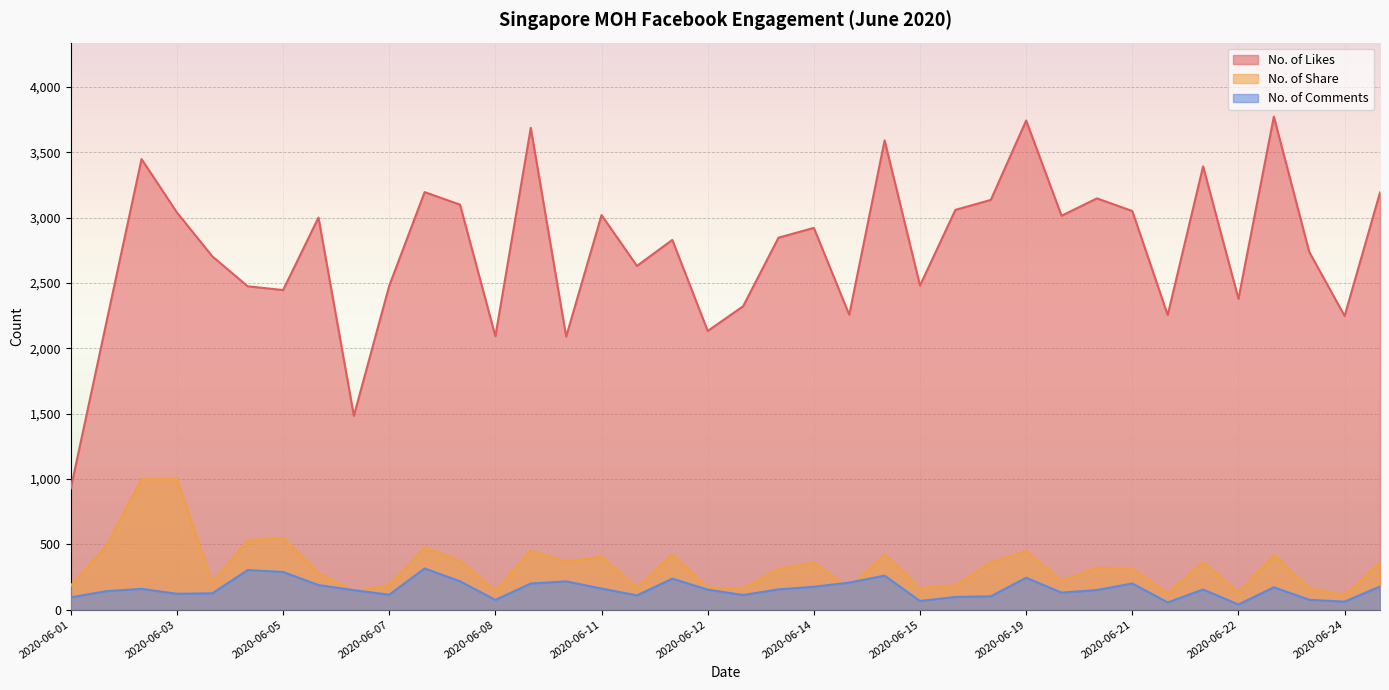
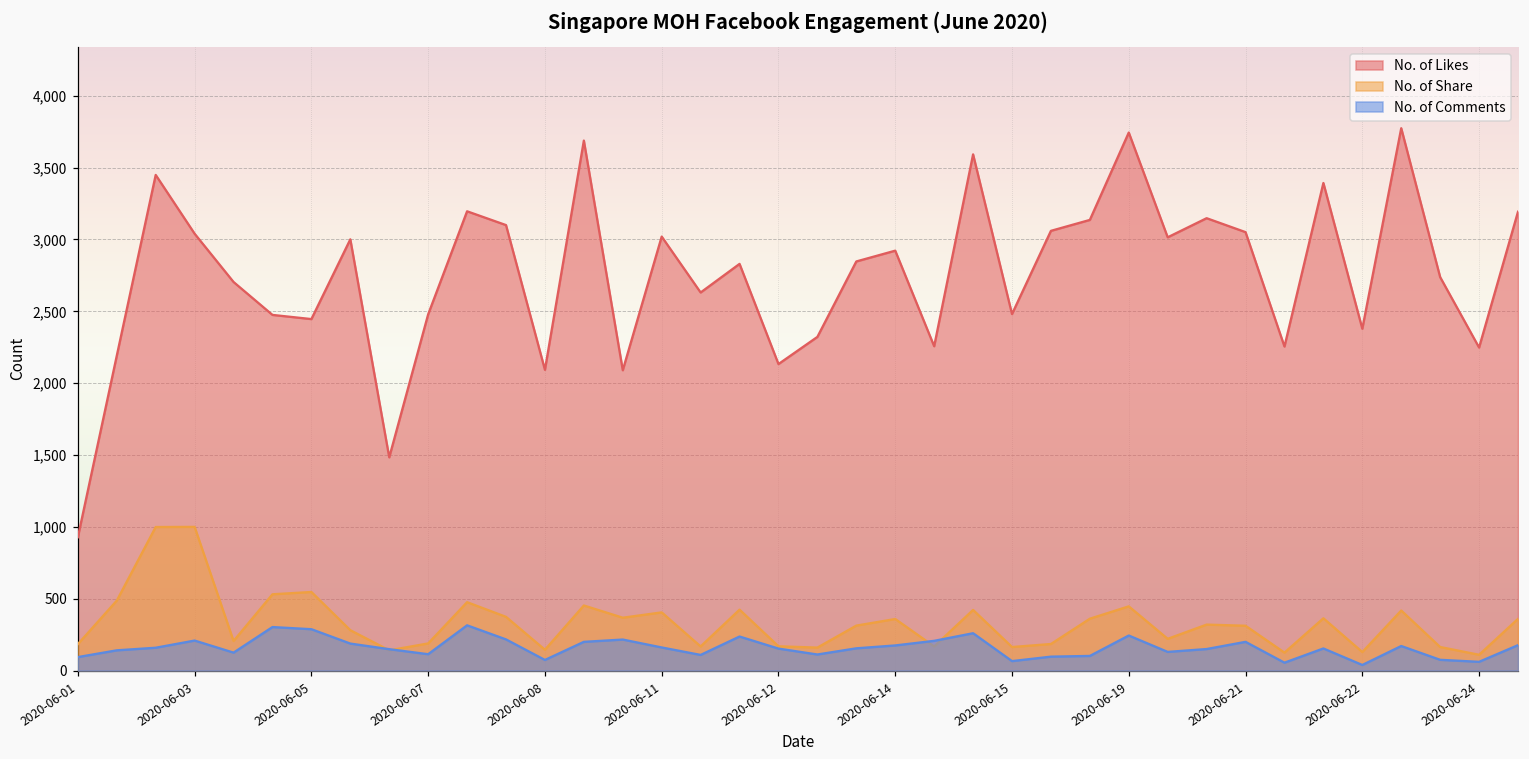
No. of Comments, 2020-06-03: 120 -> 210
